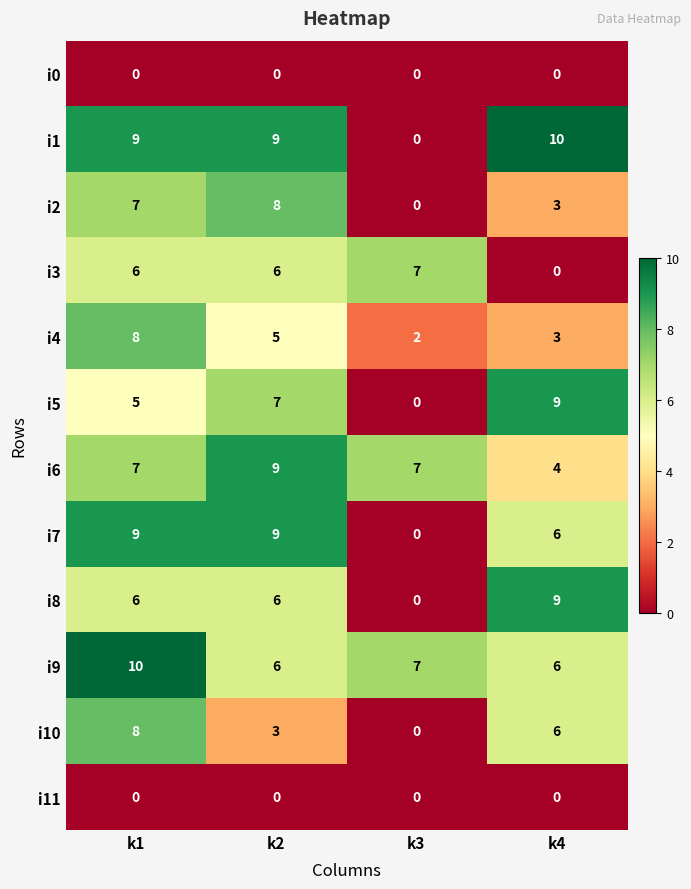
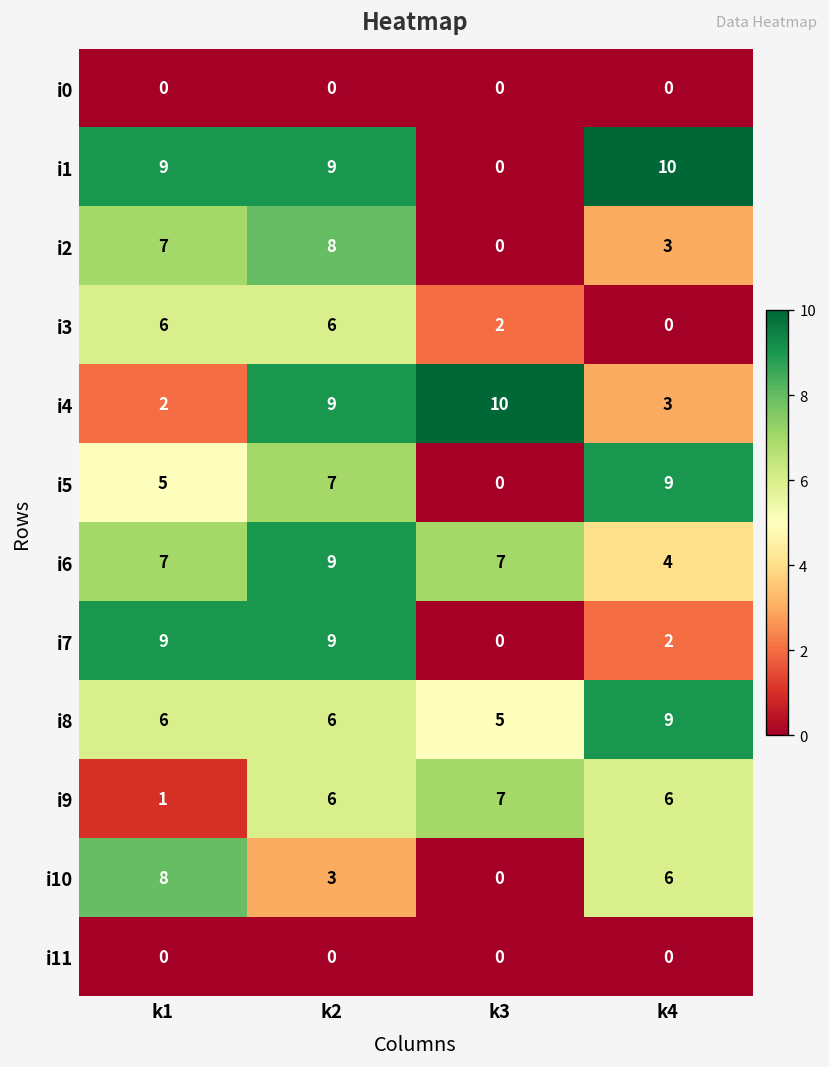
i3, k3: 7 -> 2
i4, k1: 8 -> 2
i4, k2: 5 -> 9
i4, k3: 2 -> 10
i7, k4: 6 -> 2
i8, k3: 0 -> 5
i9, k1: 10 -> 1
